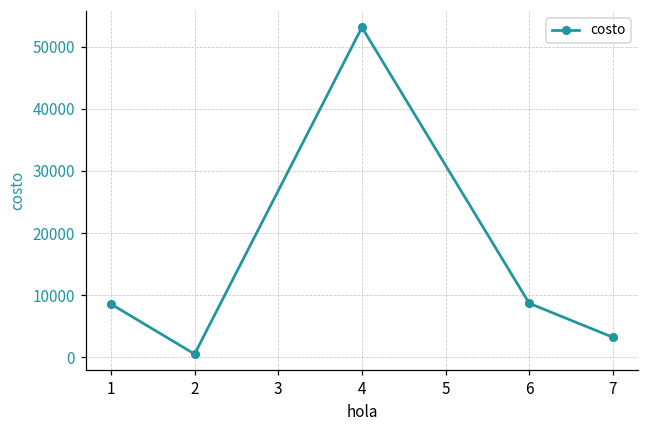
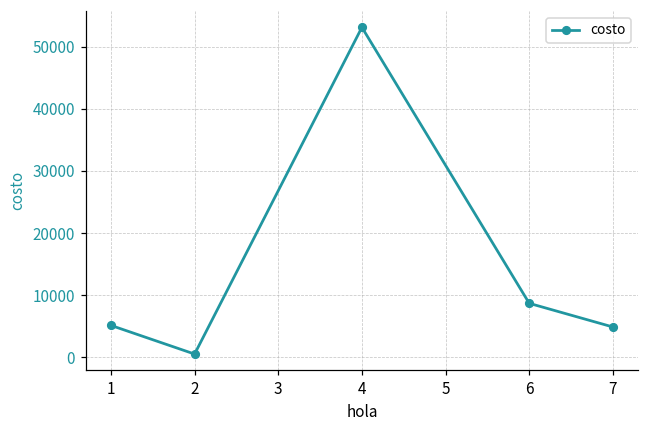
1: 9000 -> 5000
7: 3000 -> 5000
